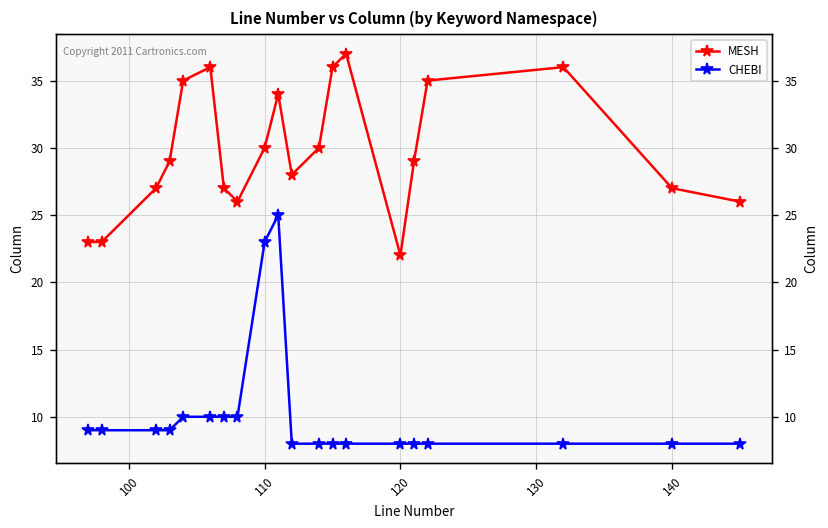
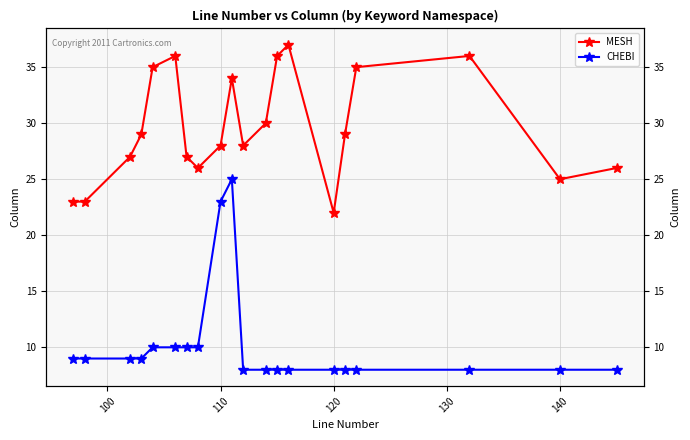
MESH, 110: 30 -> 28
MESH, 140: 27 -> 25
